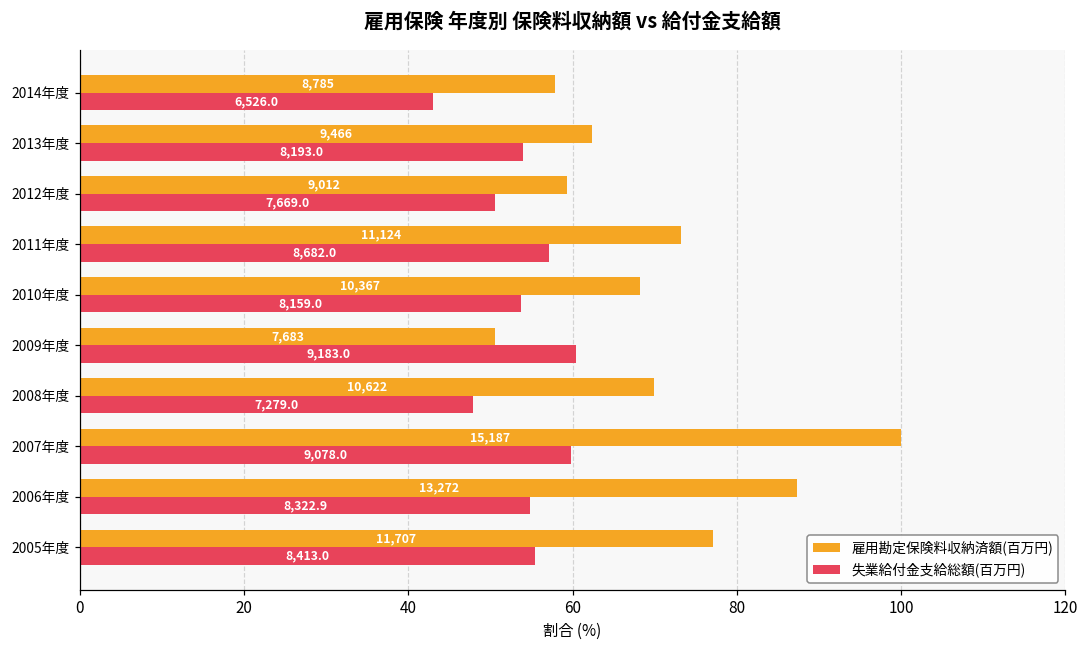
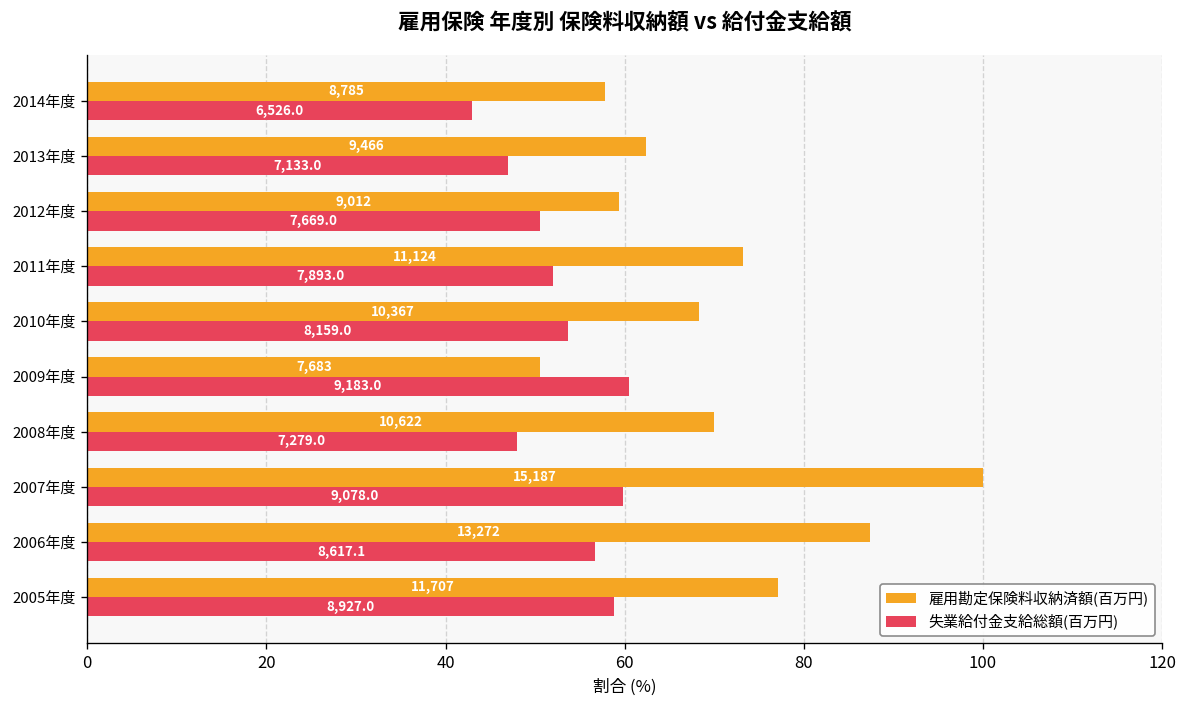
失業給付金支給総額(百万円), 2013年度: 8,193.0 -> 7,133.0
失業給付金支給総額(百万円), 2011年度: 8,682.0 -> 7,893.0
失業給付金支給総額(百万円), 2006年度: 8,322.9 -> 8,617.1
失業給付金支給総額(百万円), 2005年度: 8,413.0 -> 8,927.0
